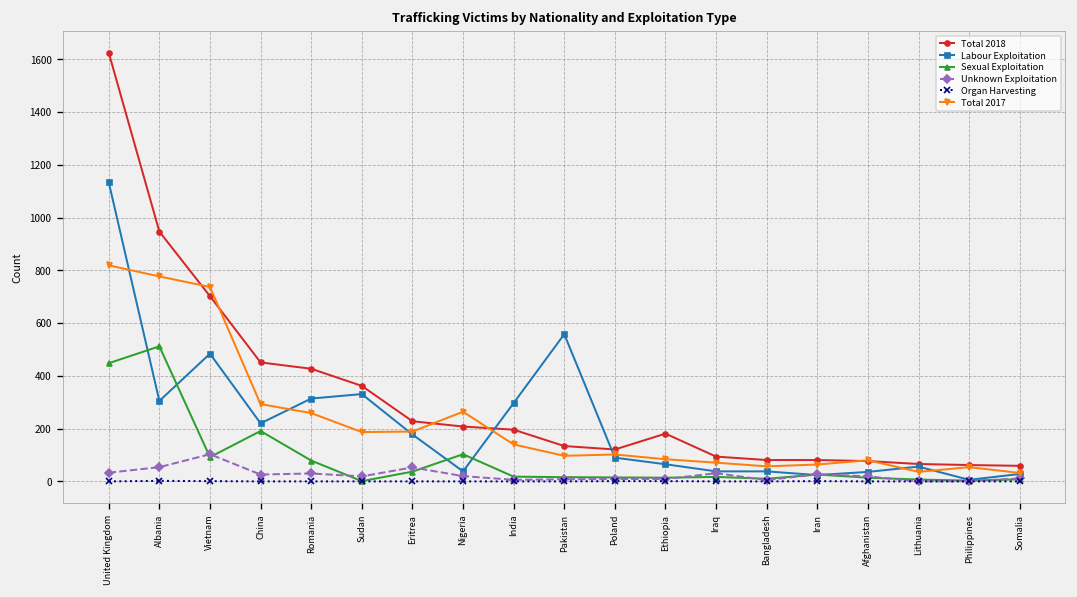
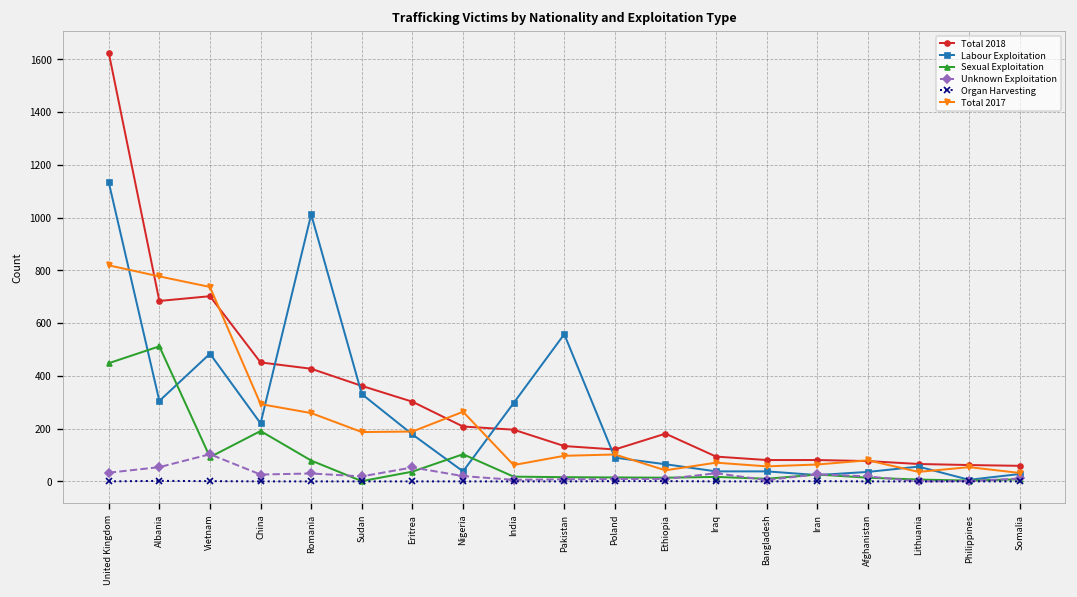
Total 2018, Albania: 950 -> 680
Labour Exploitation, Romania: 310 -> 1010
Total 2018, Eritrea: 230 -> 300
Total 2017, India: 140 -> 60
Total 2017, Ethiopia: 80 -> 40
